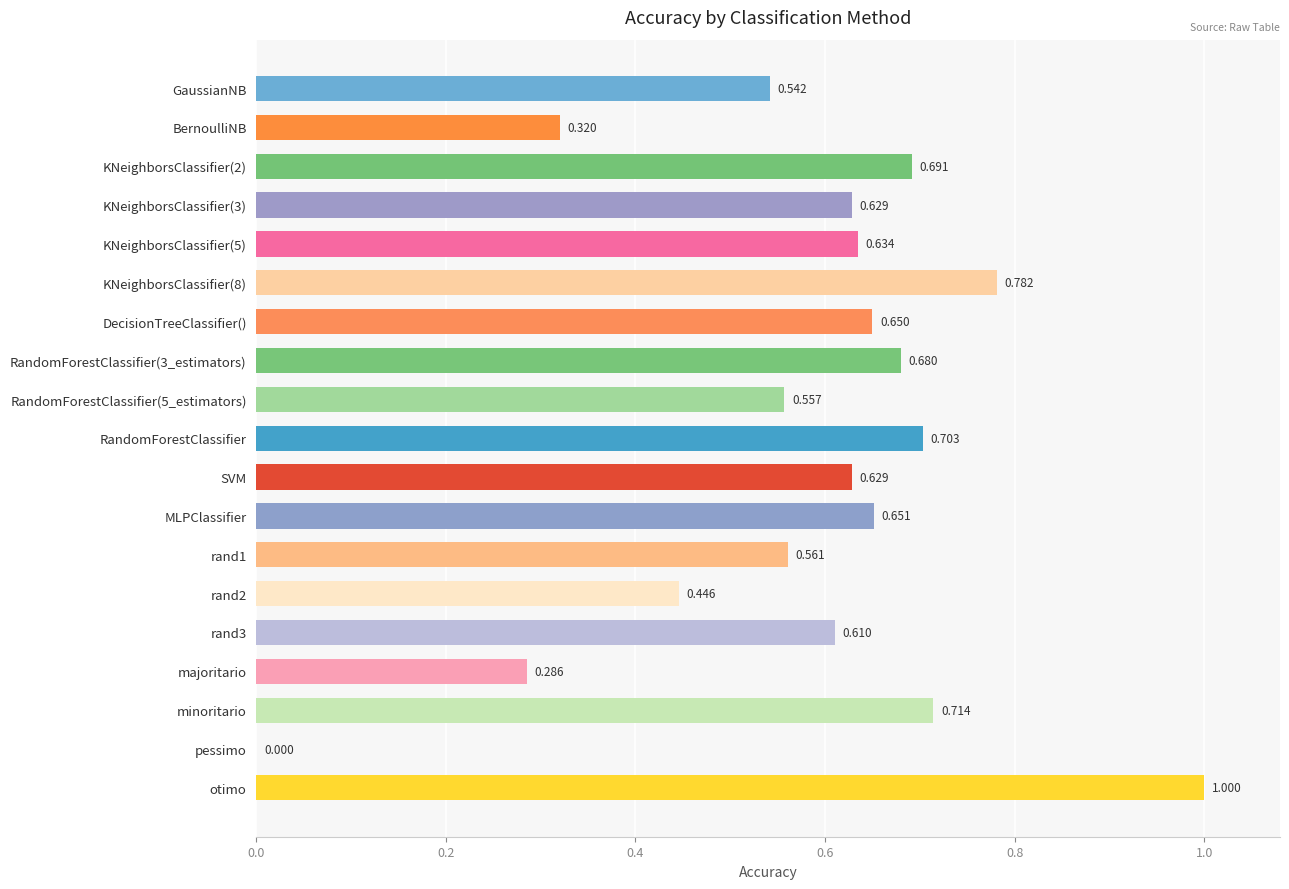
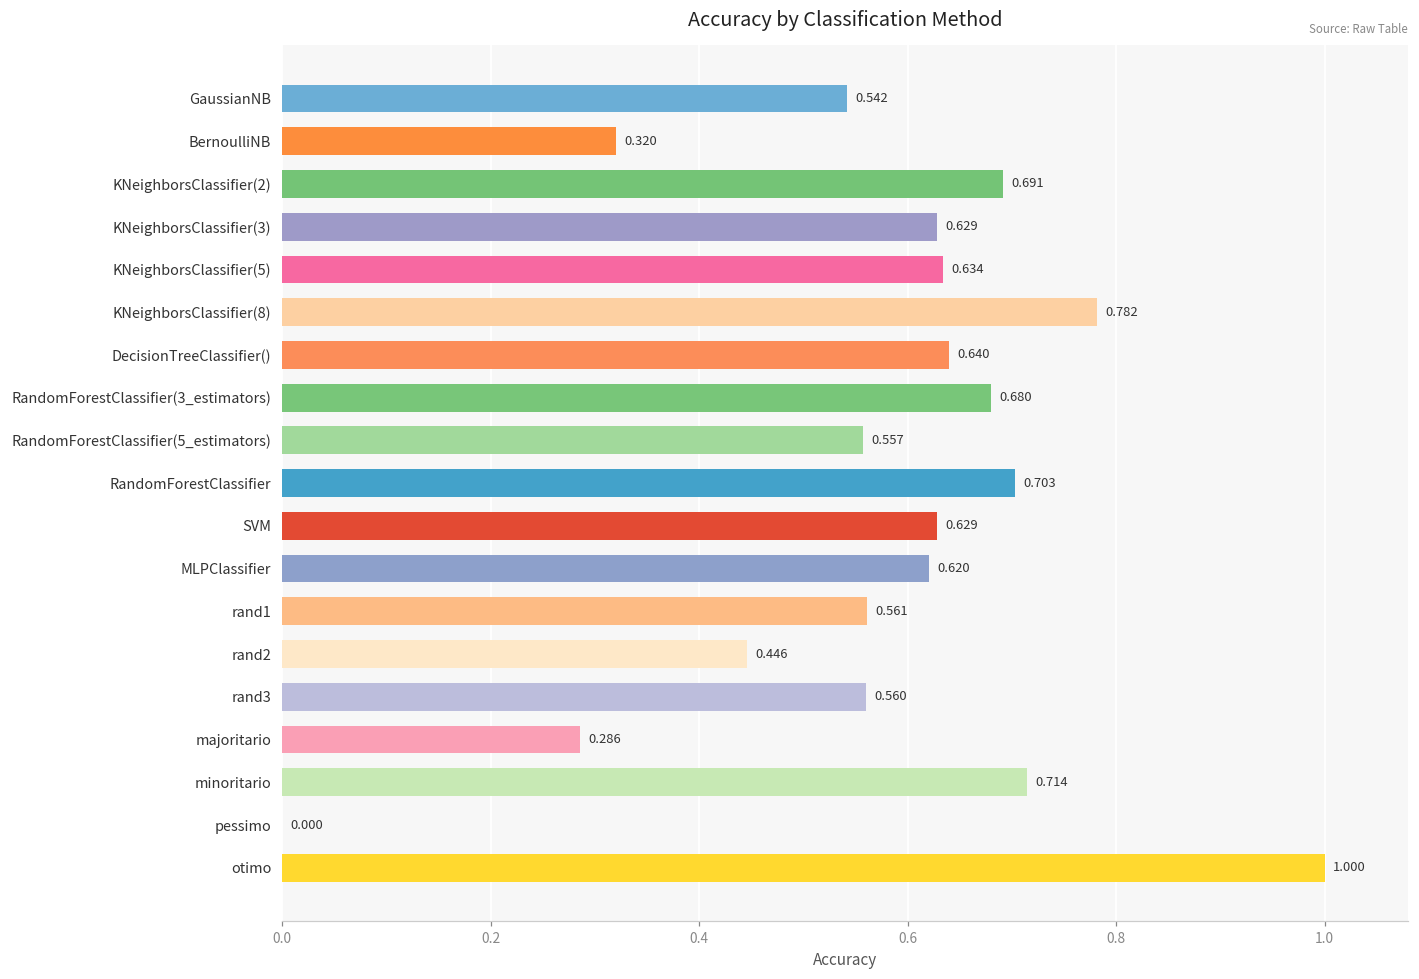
DecisionTreeClassifier(): 0.650 -> 0.640
MLPClassifier: 0.651 -> 0.620
rand3: 0.610 -> 0.560
